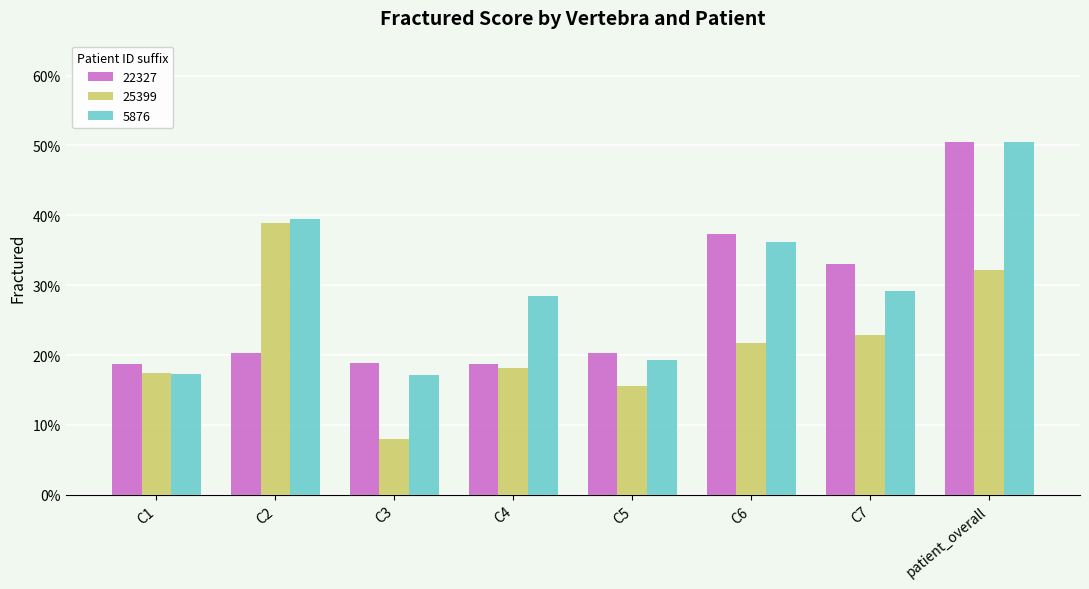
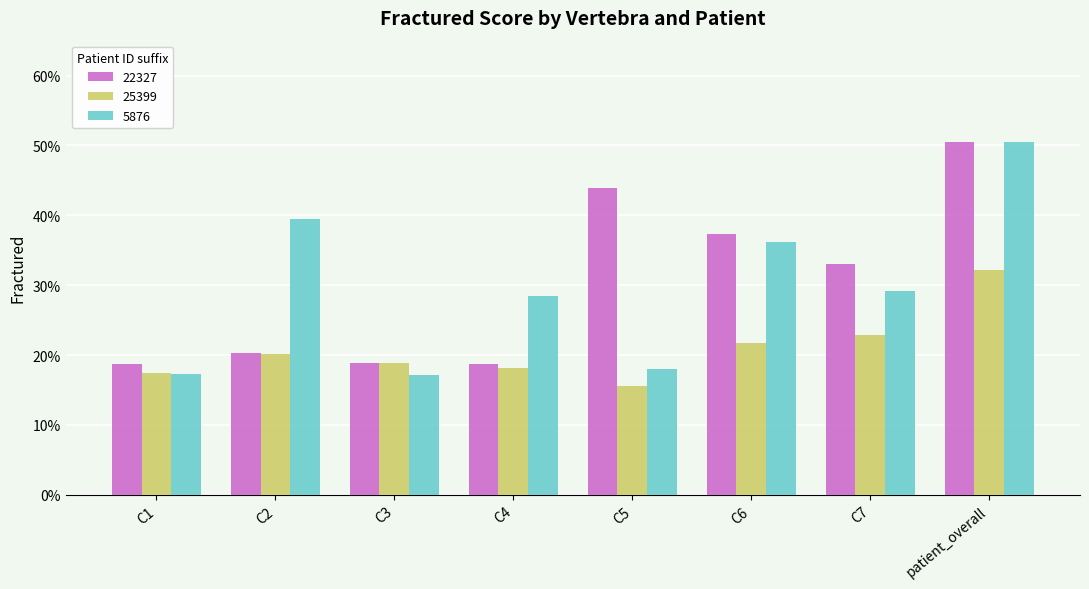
25399, C2: 39% -> 20%
25399, C3: 8% -> 19%
22327, C5: 20% -> 44%
5876, C5: 19% -> 18%
